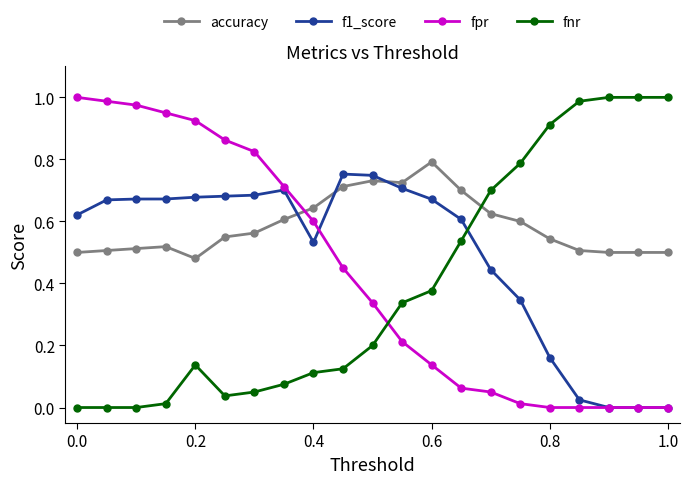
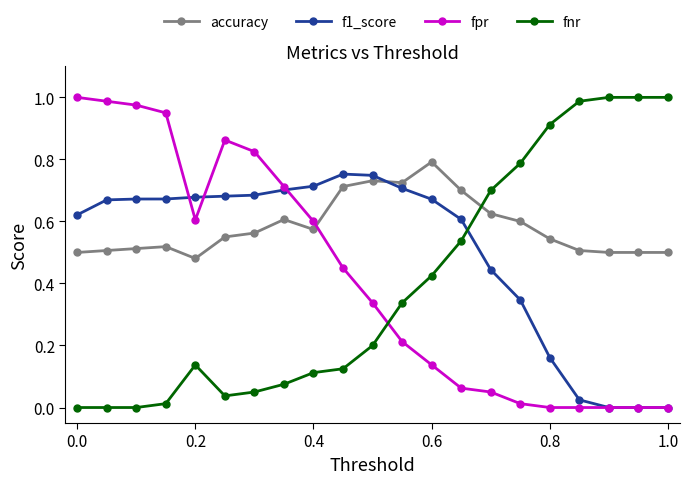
fpr, 0.2: 0.93 -> 0.61
accuracy, 0.4: 0.64 -> 0.57
f1_score, 0.4: 0.53 -> 0.71
fnr, 0.6: 0.38 -> 0.43
